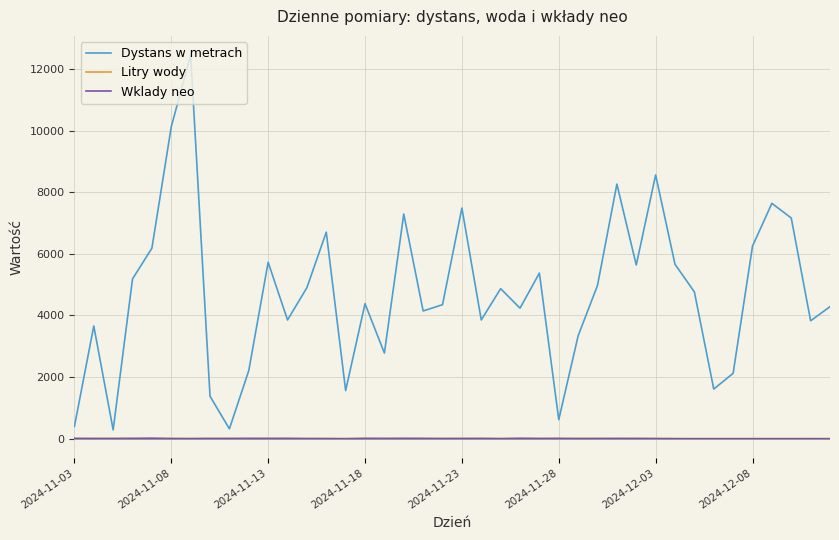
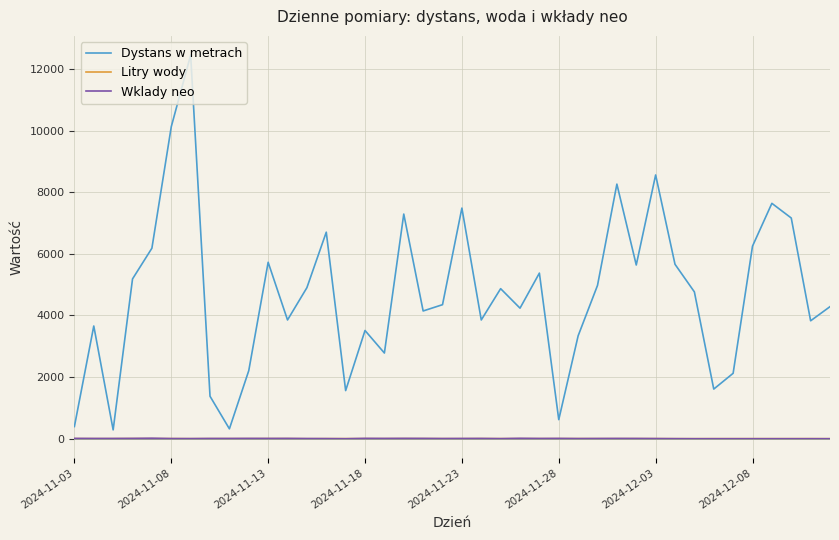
Dystans w metrach, 2024-11-18: 4400 -> 3500
